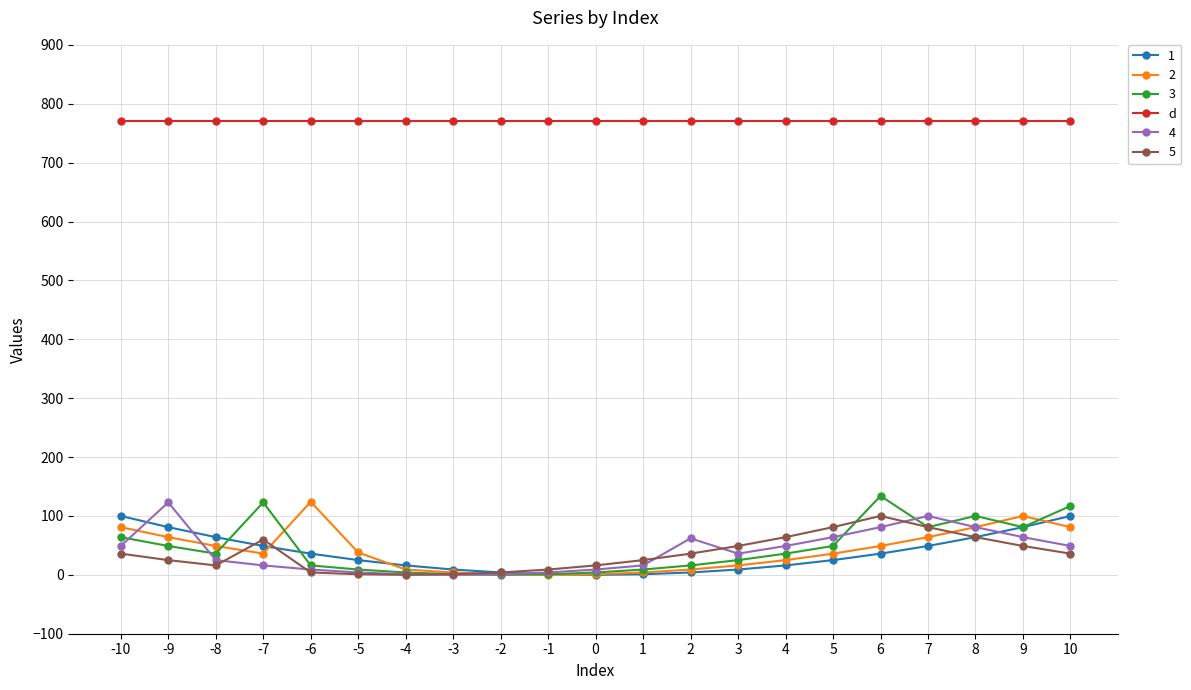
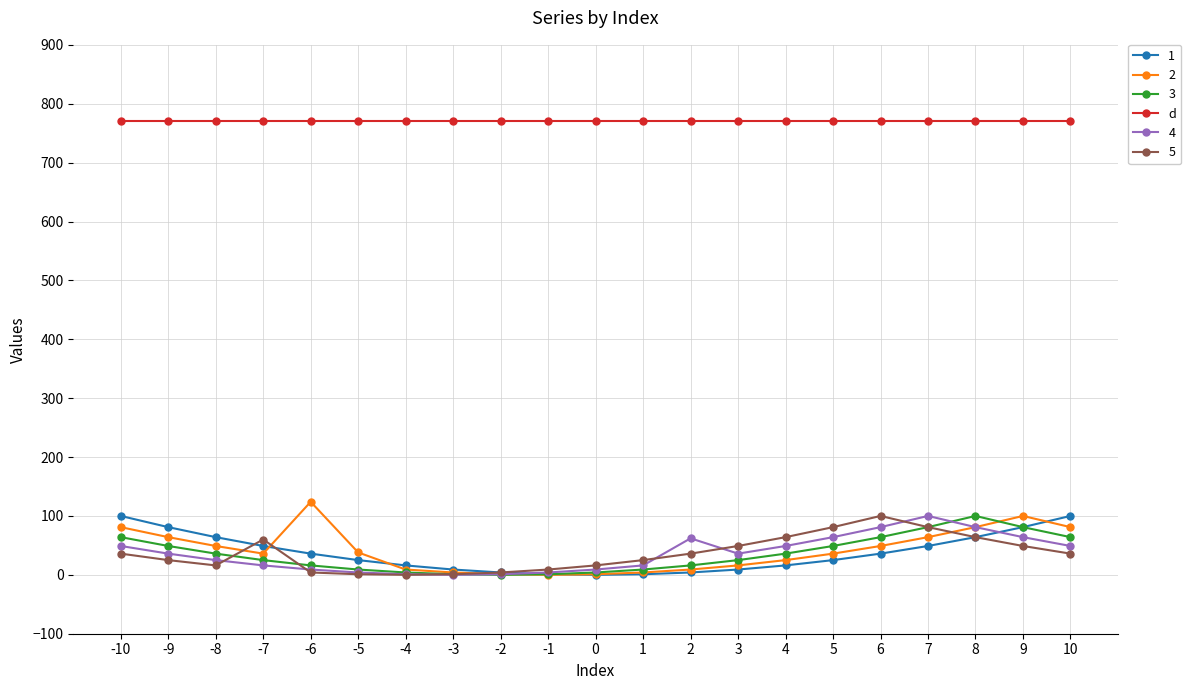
4, -9: 120 -> 40
3, -7: 120 -> 30
3, 6: 130 -> 60
3, 10: 120 -> 60
